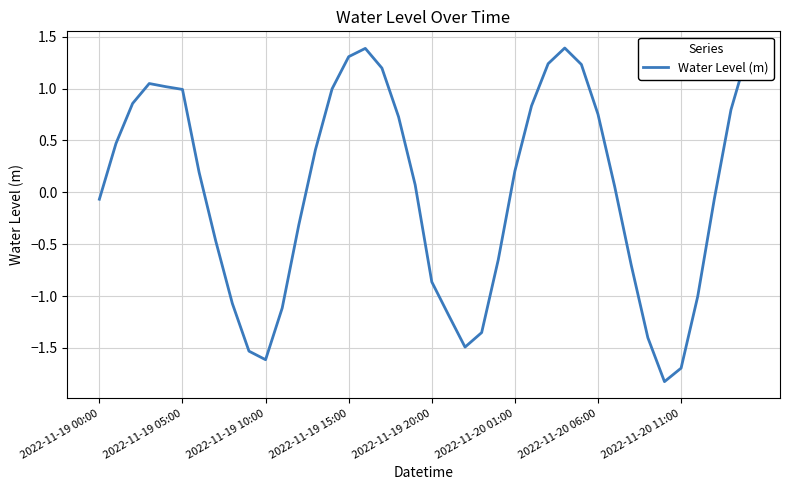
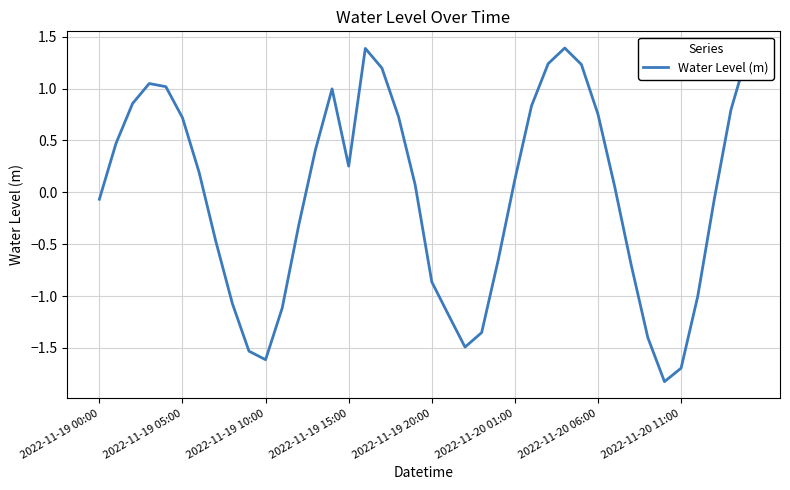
2022-11-19 05:00: 0.99 -> 0.72
2022-11-19 15:00: 1.31 -> 0.25
2022-11-20 01:00: 0.21 -> 0.12
